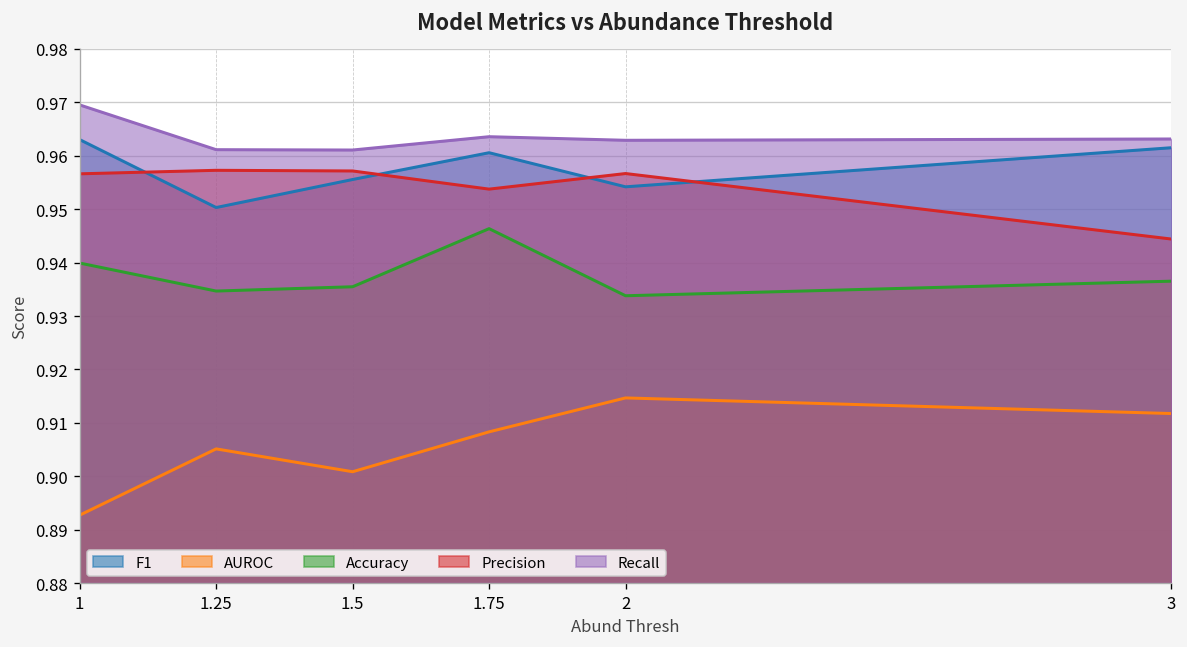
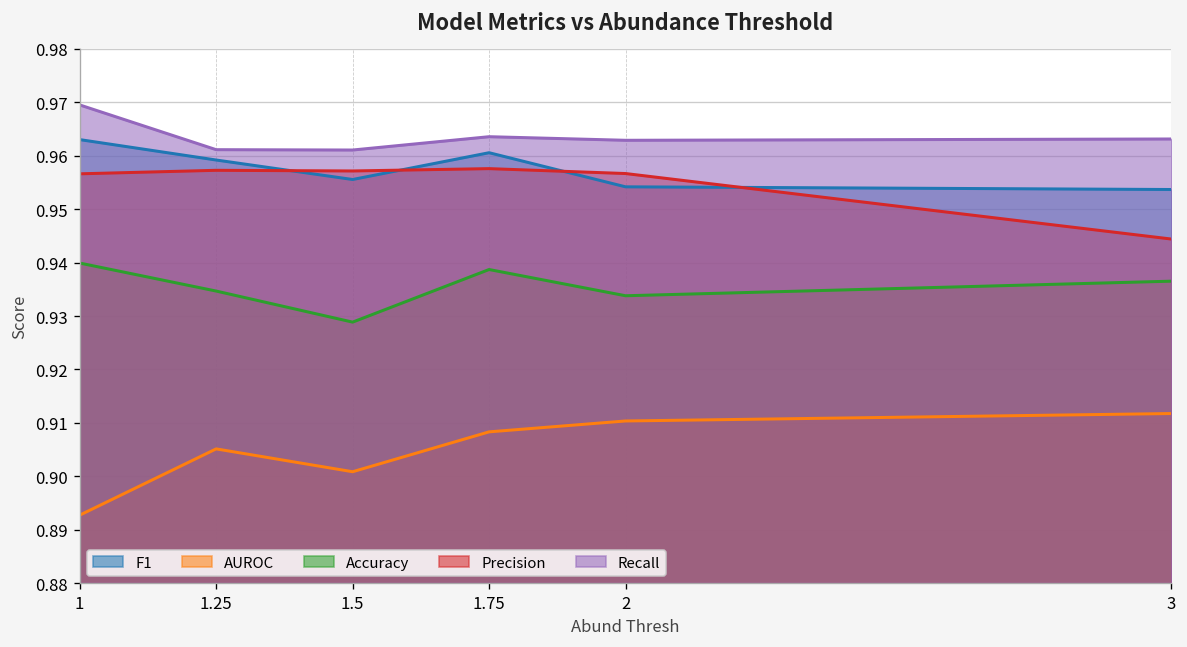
F1, 1.25: 0.950 -> 0.959
Accuracy, 1.5: 0.935 -> 0.929
Accuracy, 1.75: 0.946 -> 0.939
Precision, 1.75: 0.954 -> 0.958
AUROC, 2: 0.915 -> 0.910
F1, 3: 0.962 -> 0.954
